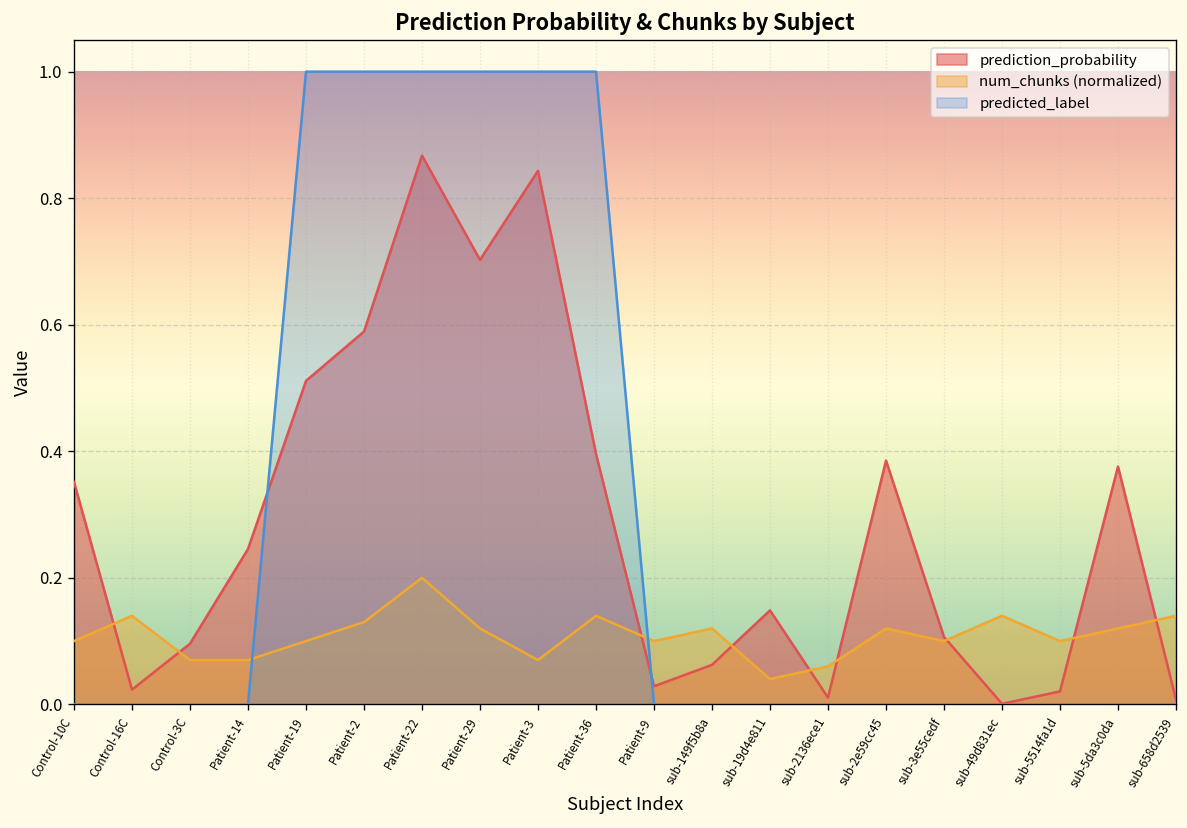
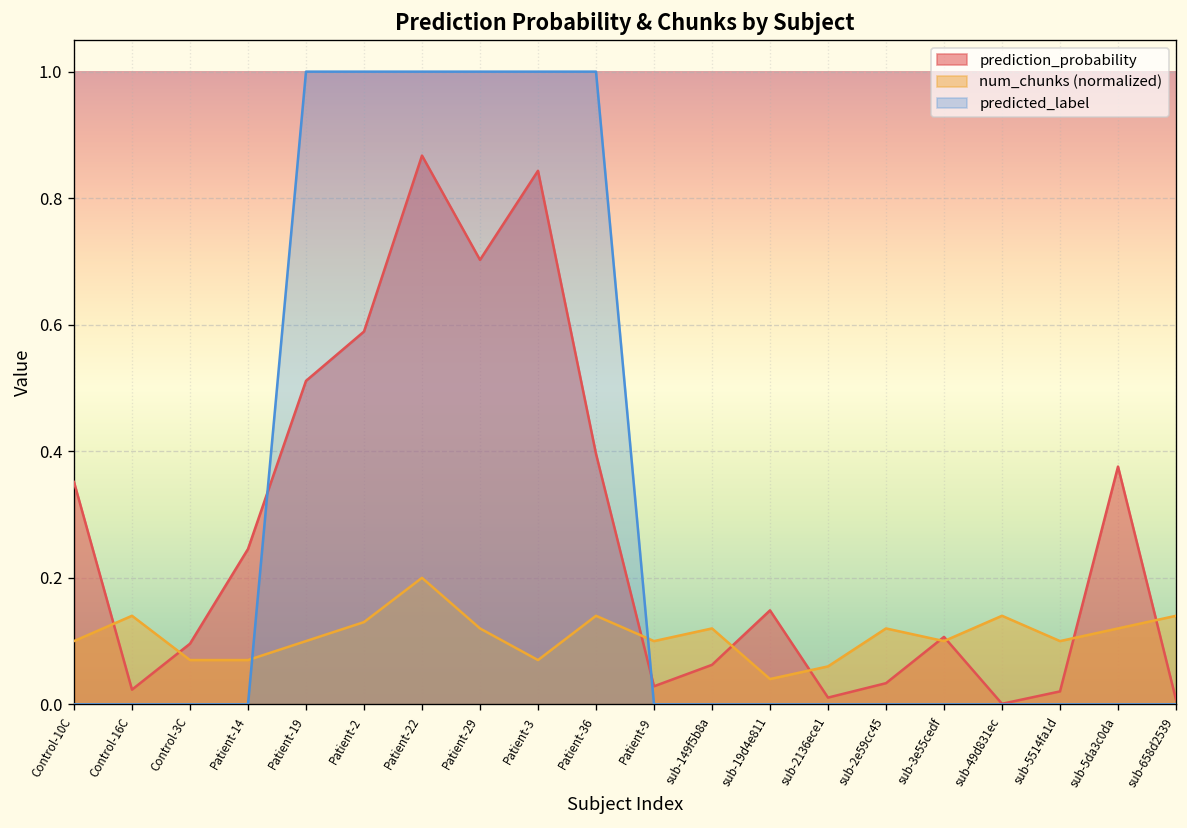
prediction_probability, sub-2e59cc45: 0.39 -> 0.03
